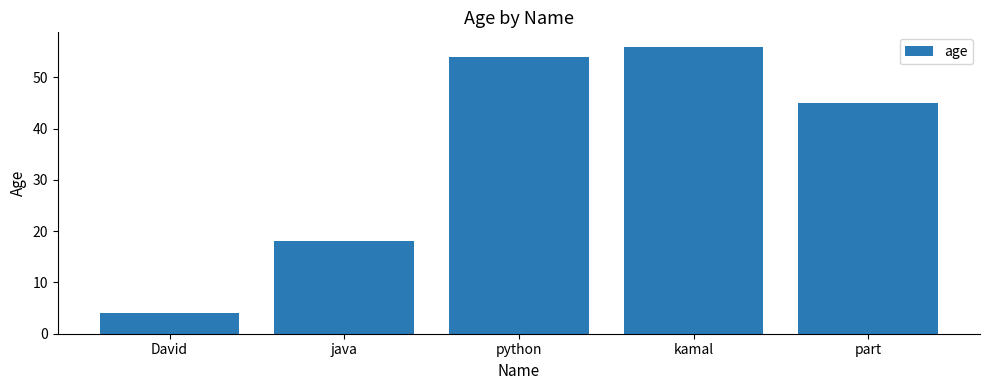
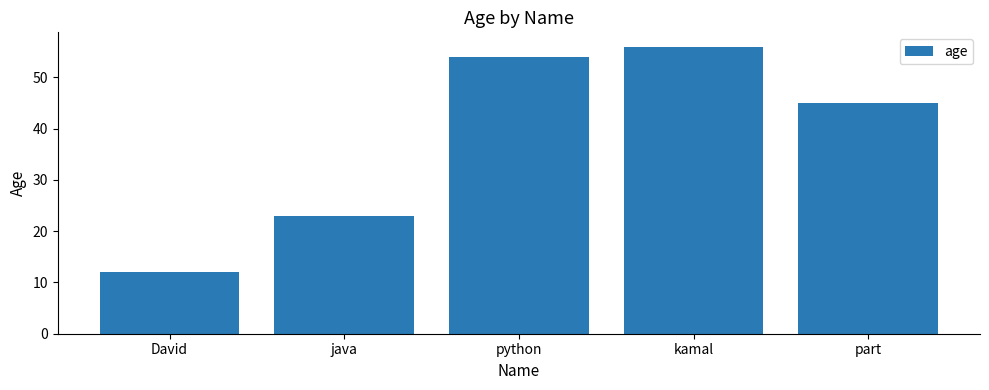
David: 4 -> 12
java: 18 -> 23
